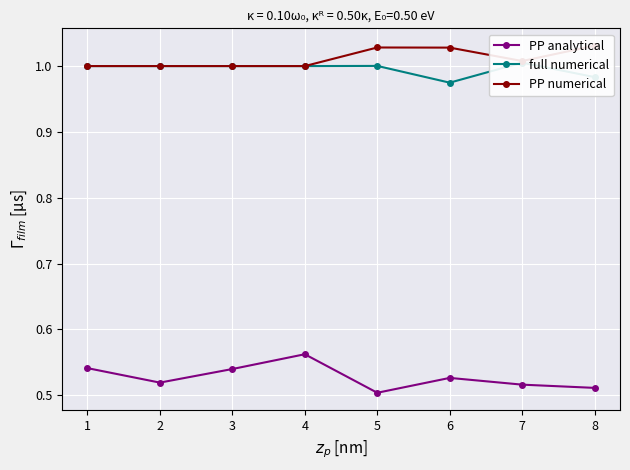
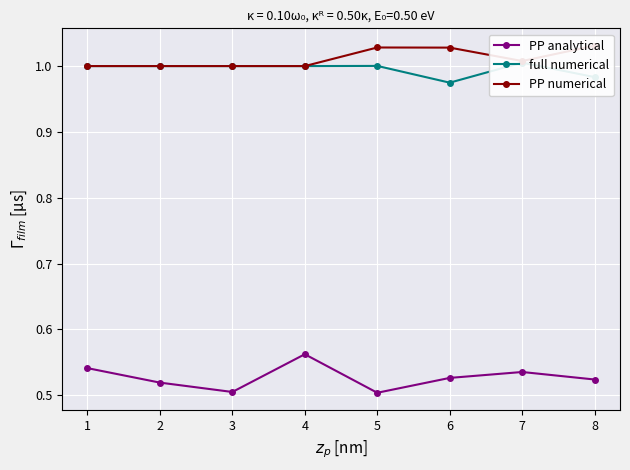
PP analytical, 3: 0.54 -> 0.51
PP analytical, 7: 0.52 -> 0.54
PP analytical, 8: 0.51 -> 0.52
